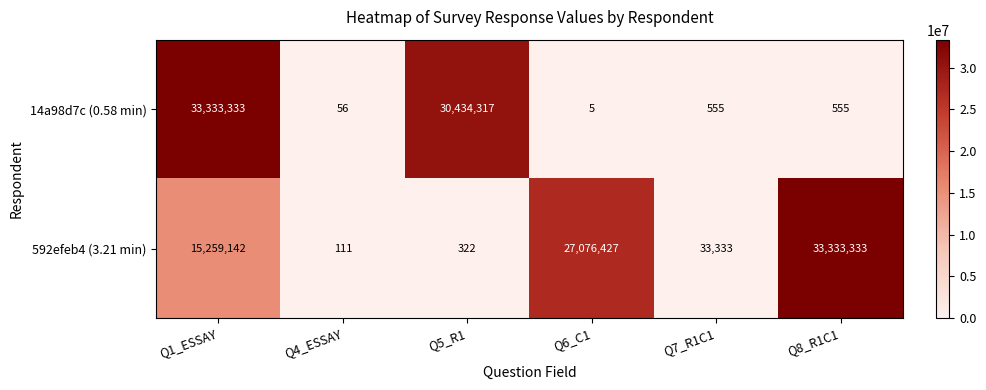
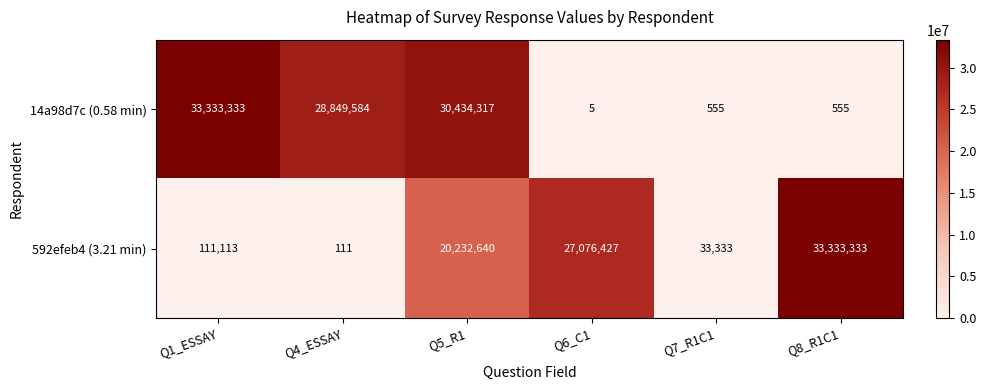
14a98d7c (0.58 min), Q4_ESSAY: 56 -> 28,849,584
592efeb4 (3.21 min), Q1_ESSAY: 15,259,142 -> 111,113
592efeb4 (3.21 min), Q5_R1: 322 -> 20,232,640
